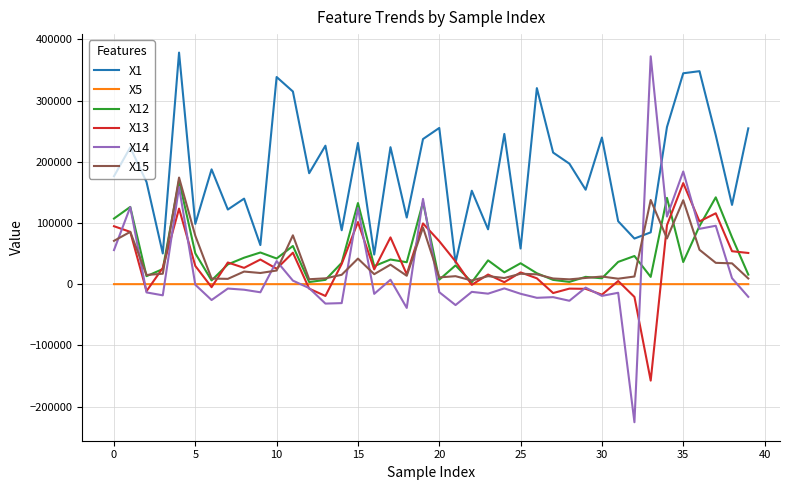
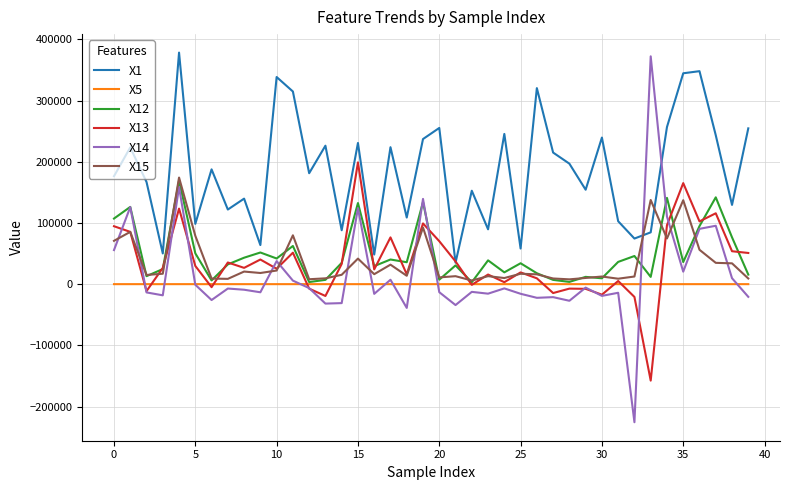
X13, 15: 100000 -> 200000
X14, 35: 180000 -> 20000
